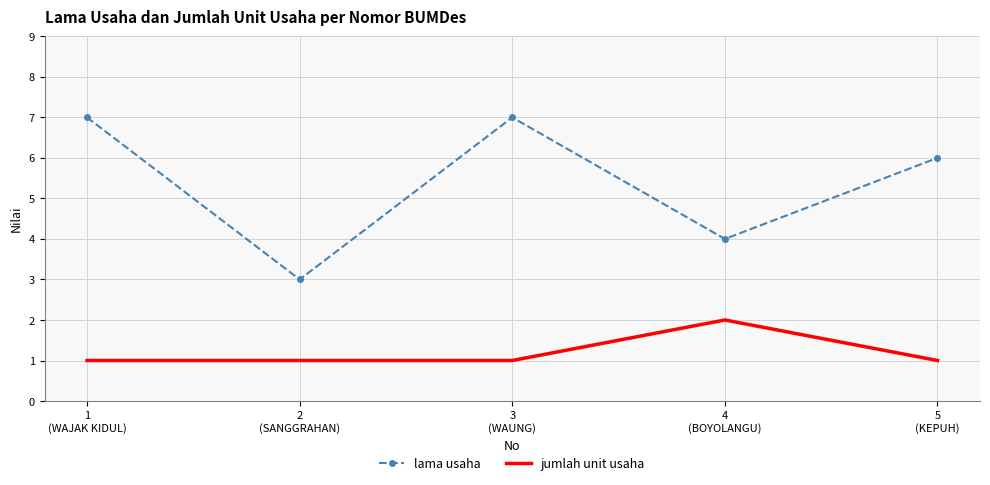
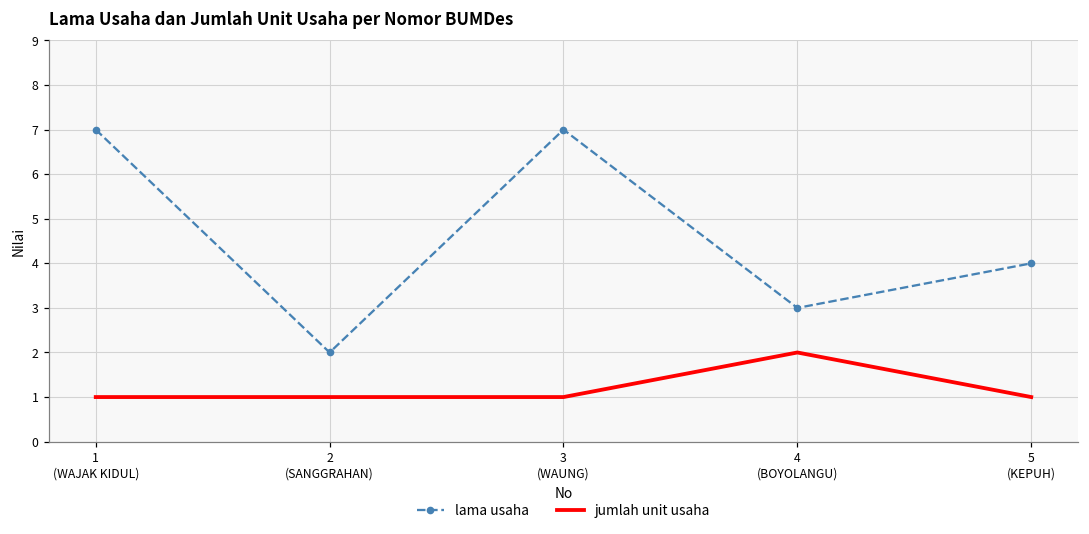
lama usaha, 2 (SANGGRAHAN): 3 -> 2
lama usaha, 4 (BOYOLANGU): 4 -> 3
lama usaha, 5 (KEPUH): 6 -> 4
